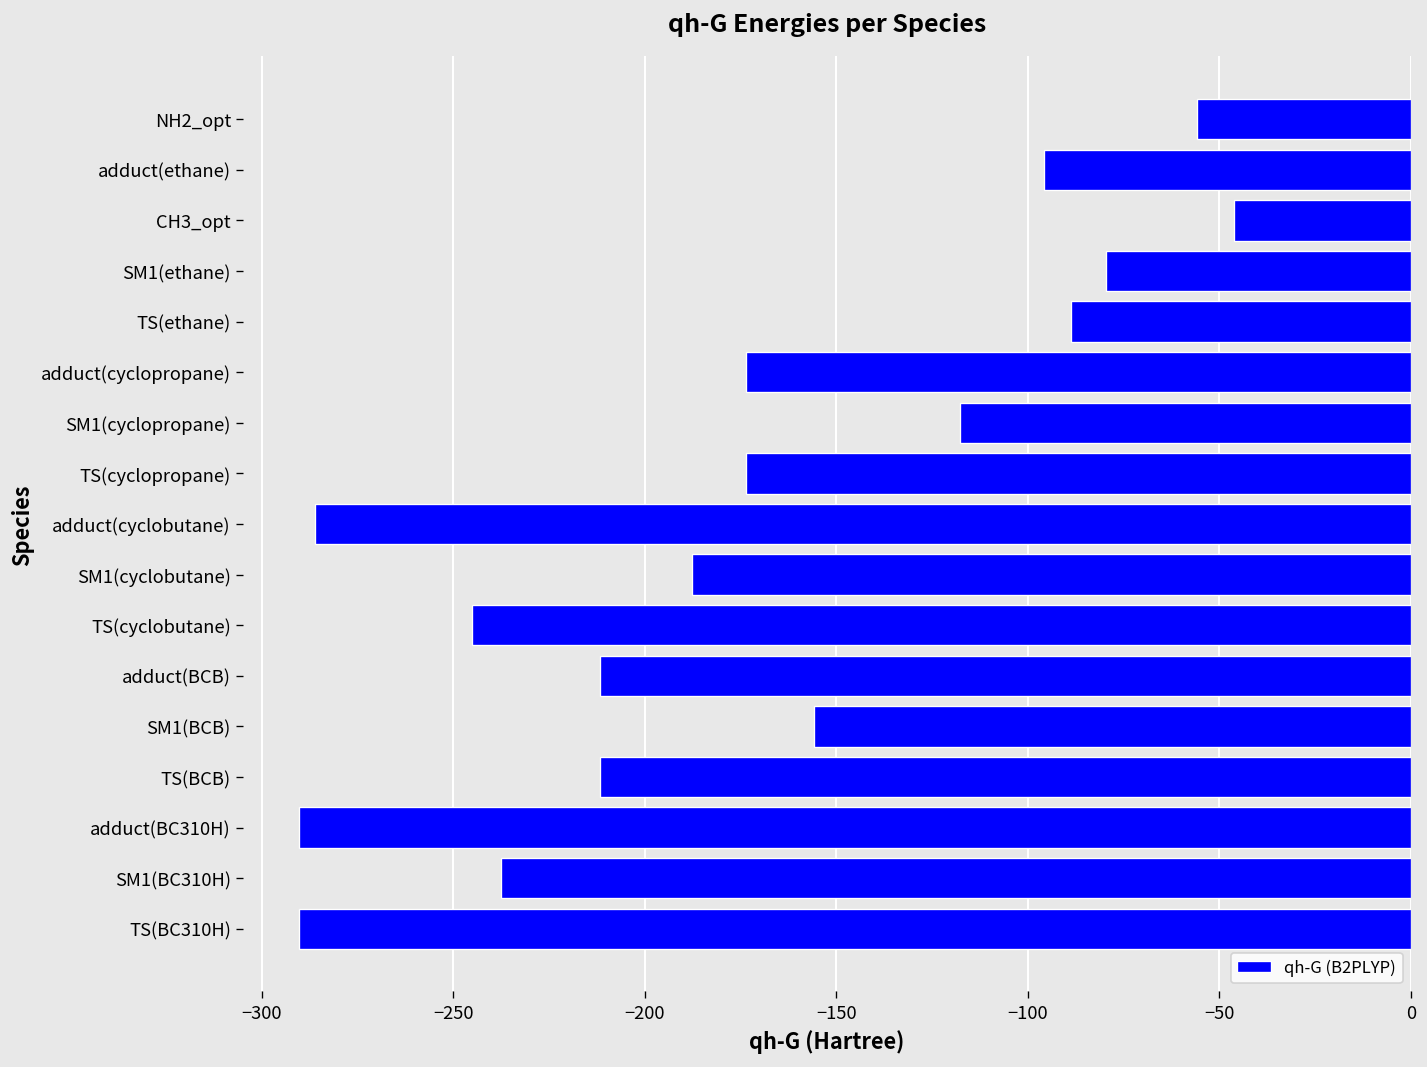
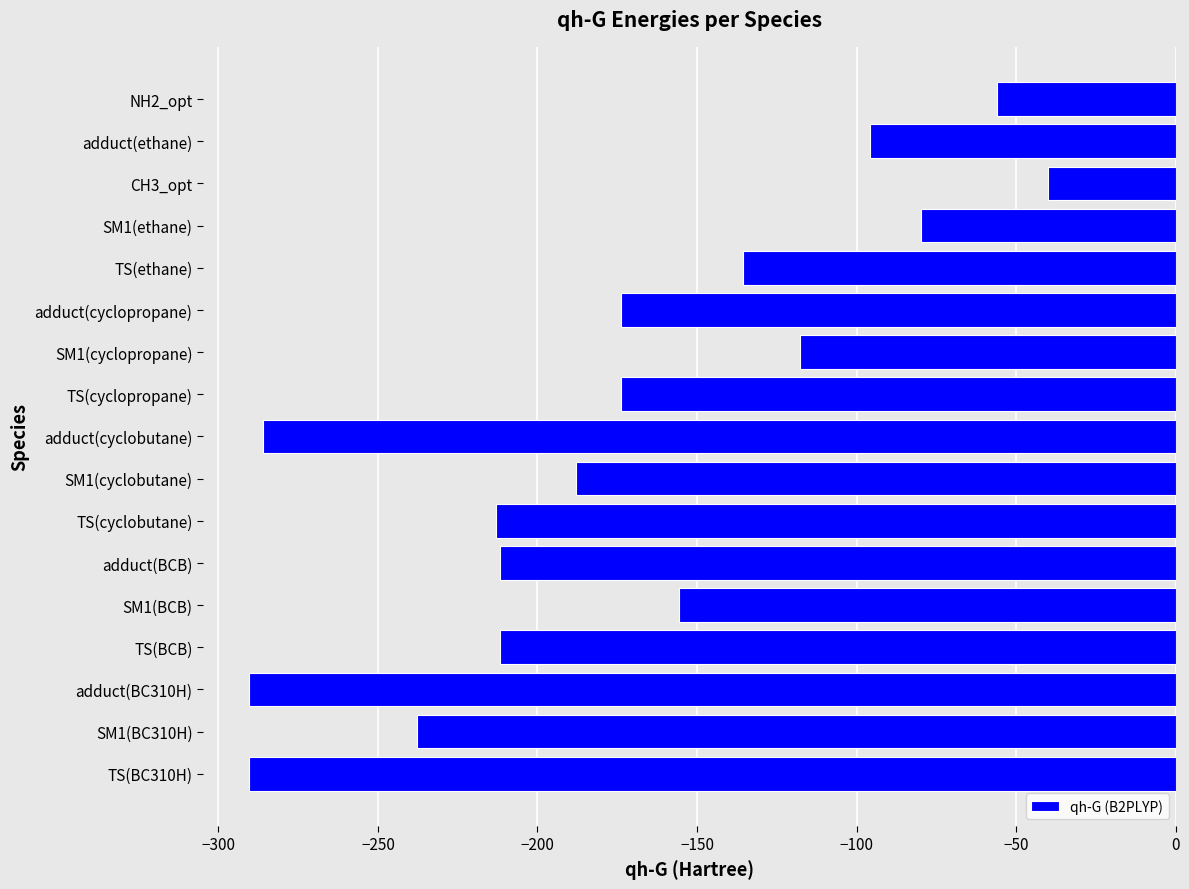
CH3_opt: -46 -> -40
TS(ethane): -89 -> -136
TS(cyclobutane): -245 -> -213
